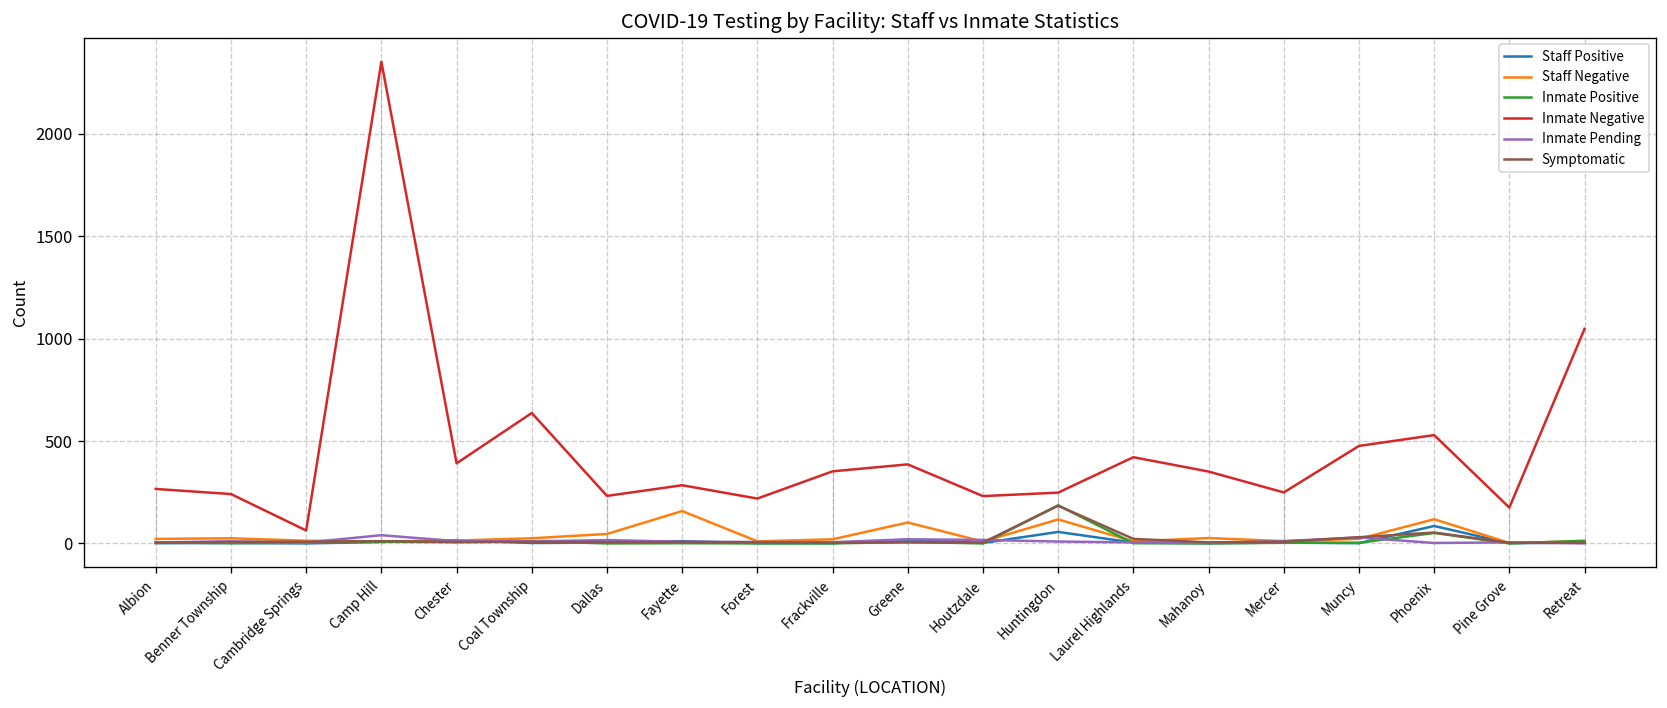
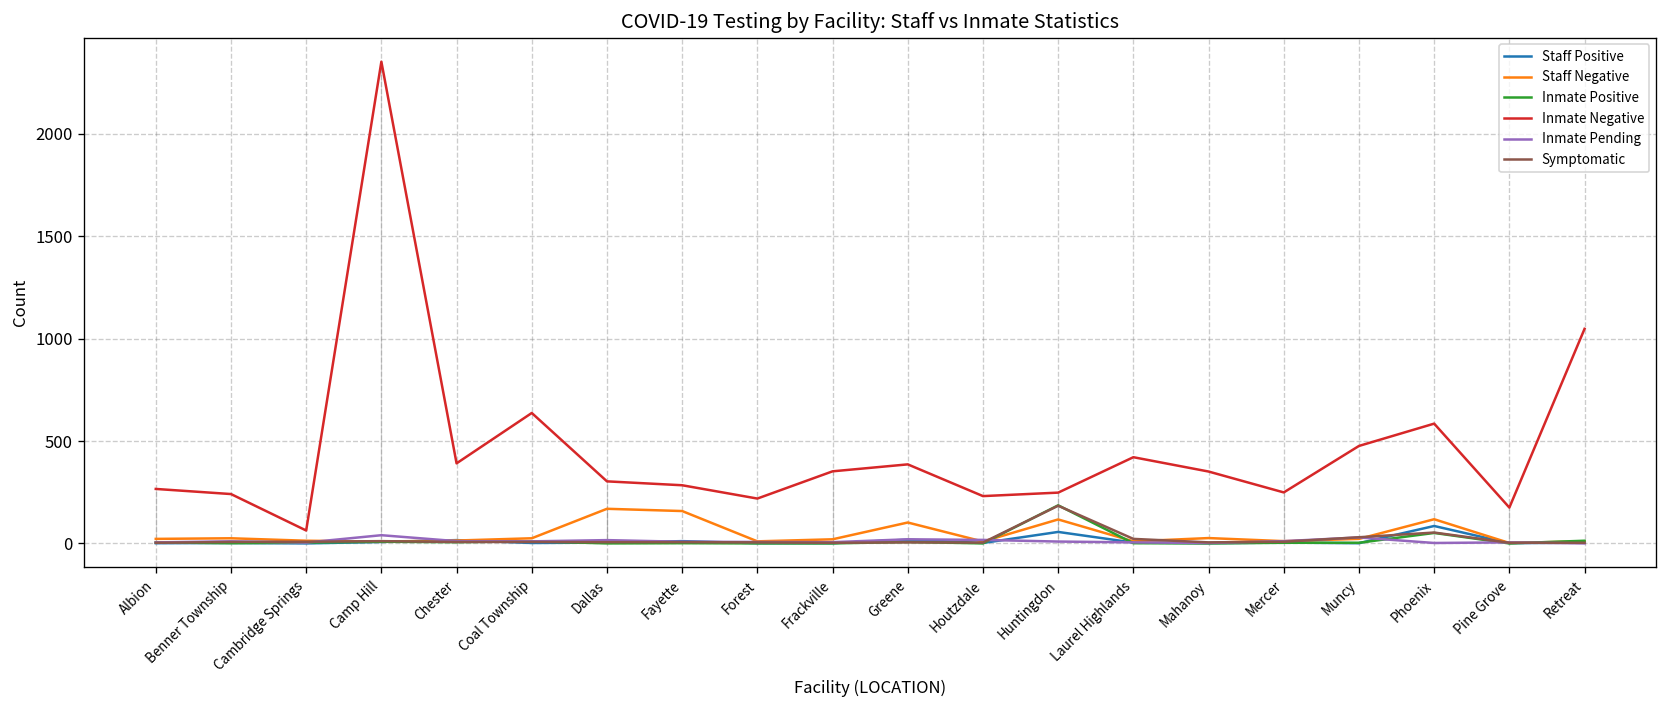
Staff Negative, Dallas: 50 -> 170
Inmate Negative, Dallas: 230 -> 300
Inmate Negative, Phoenix: 530 -> 590
